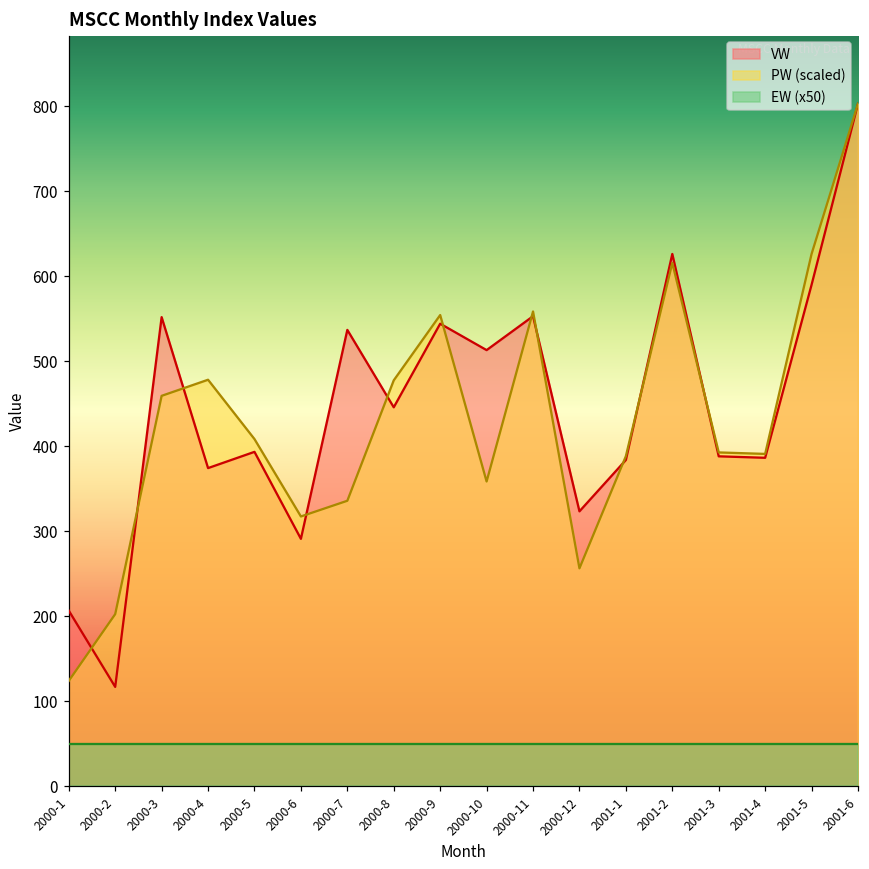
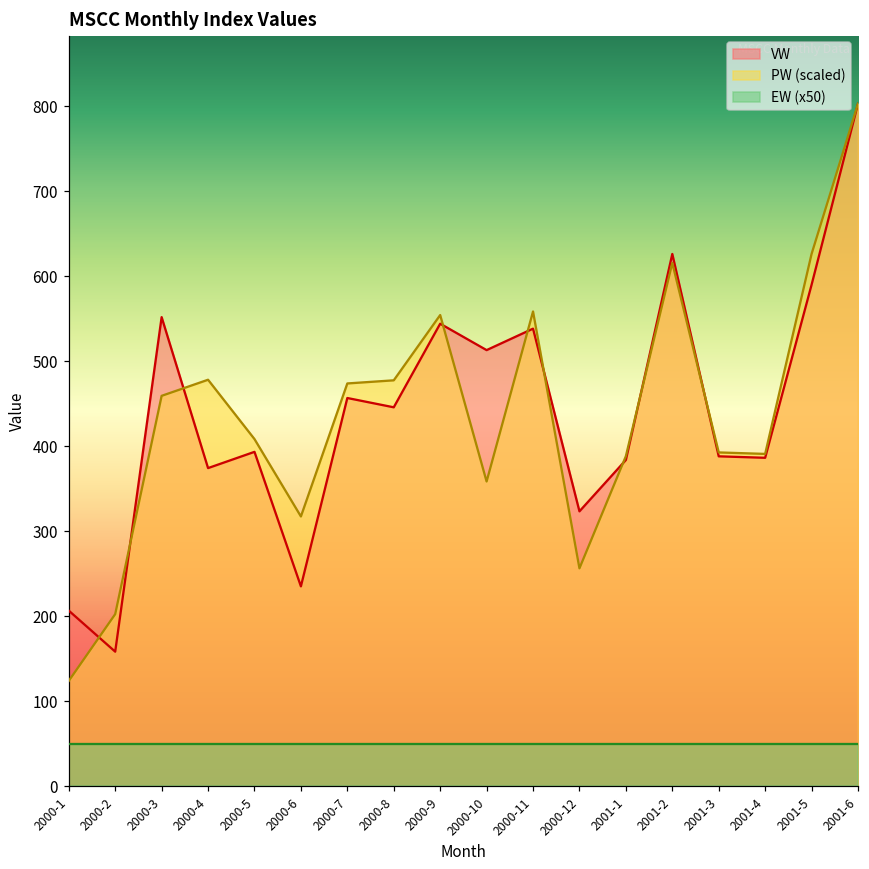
VW, 2000-2: 120 -> 160
VW, 2000-6: 290 -> 240
VW, 2000-7: 540 -> 460
PW (scaled), 2000-7: 340 -> 470
VW, 2000-11: 550 -> 540
